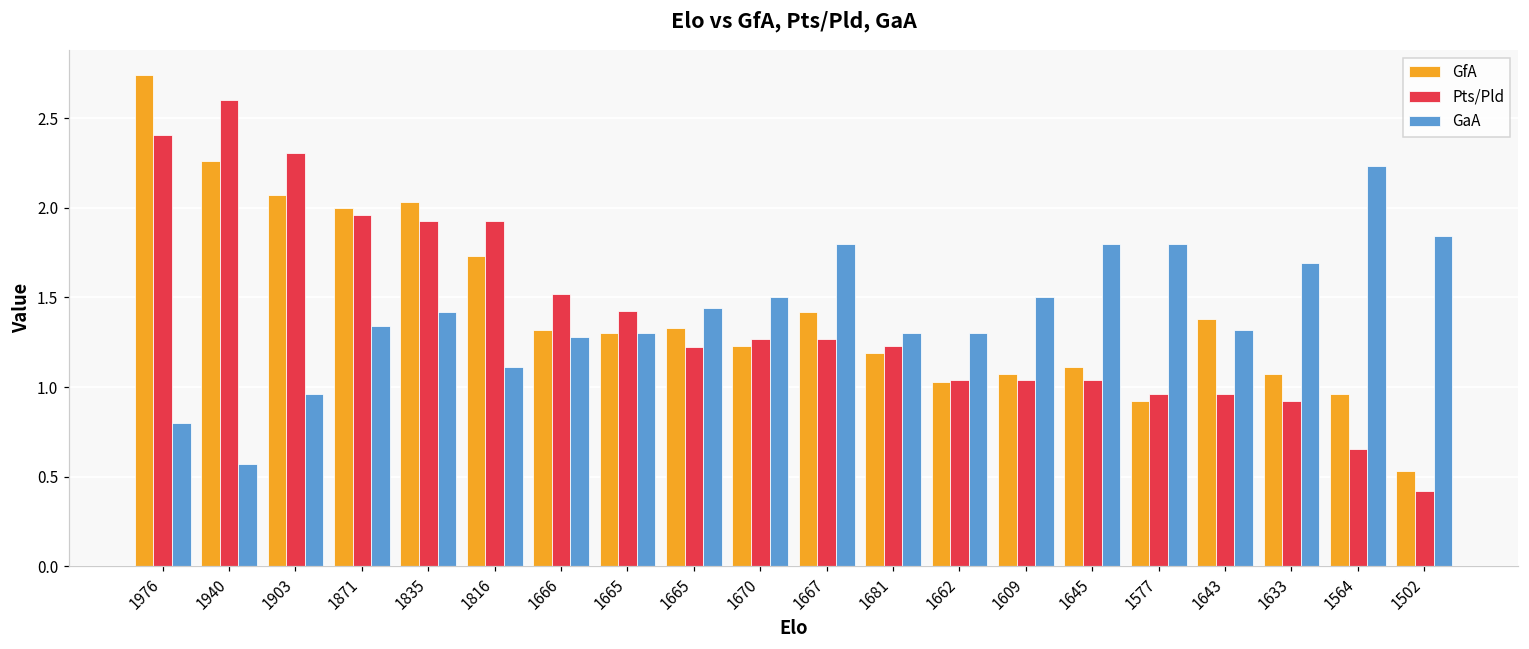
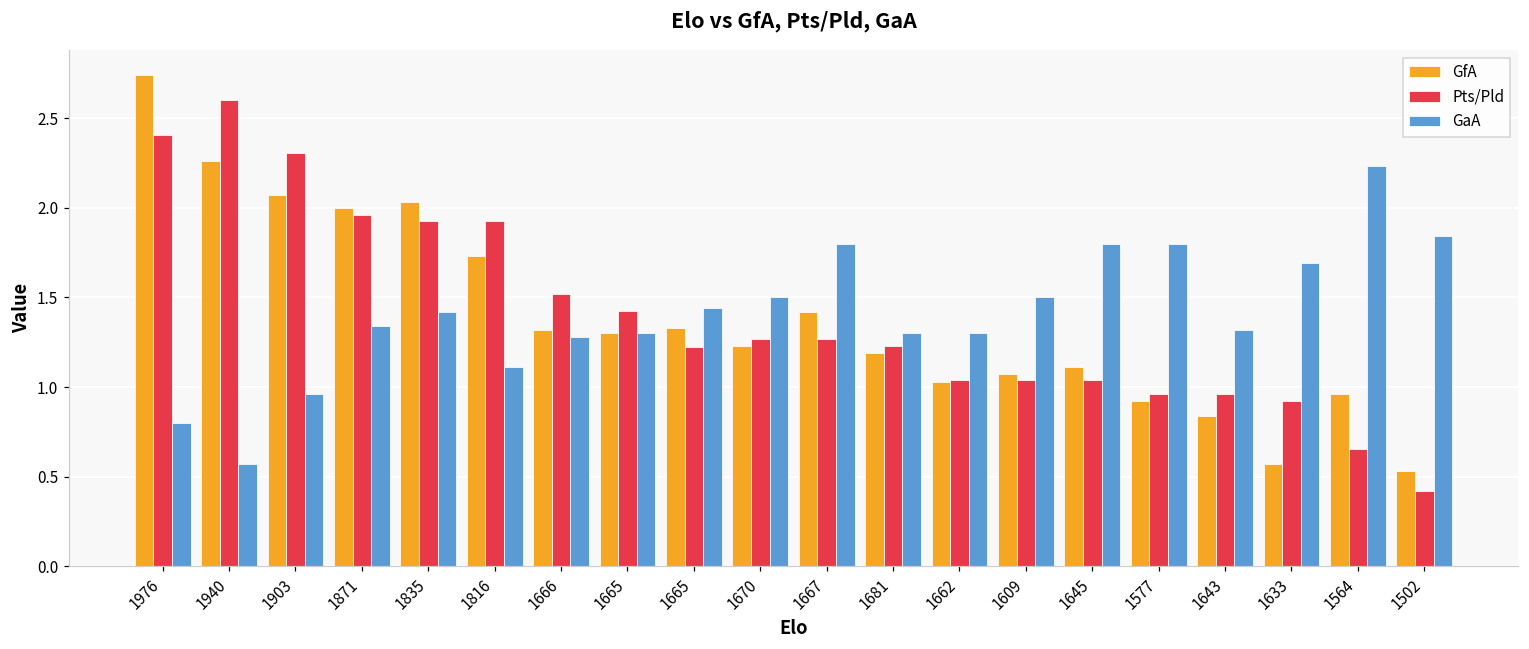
GfA, 1643: 1.38 -> 0.84
GfA, 1633: 1.07 -> 0.57
